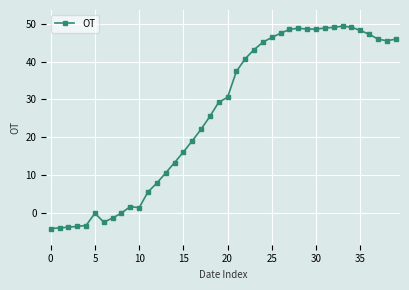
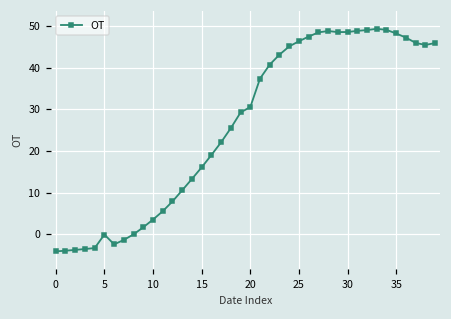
10: 1 -> 4
